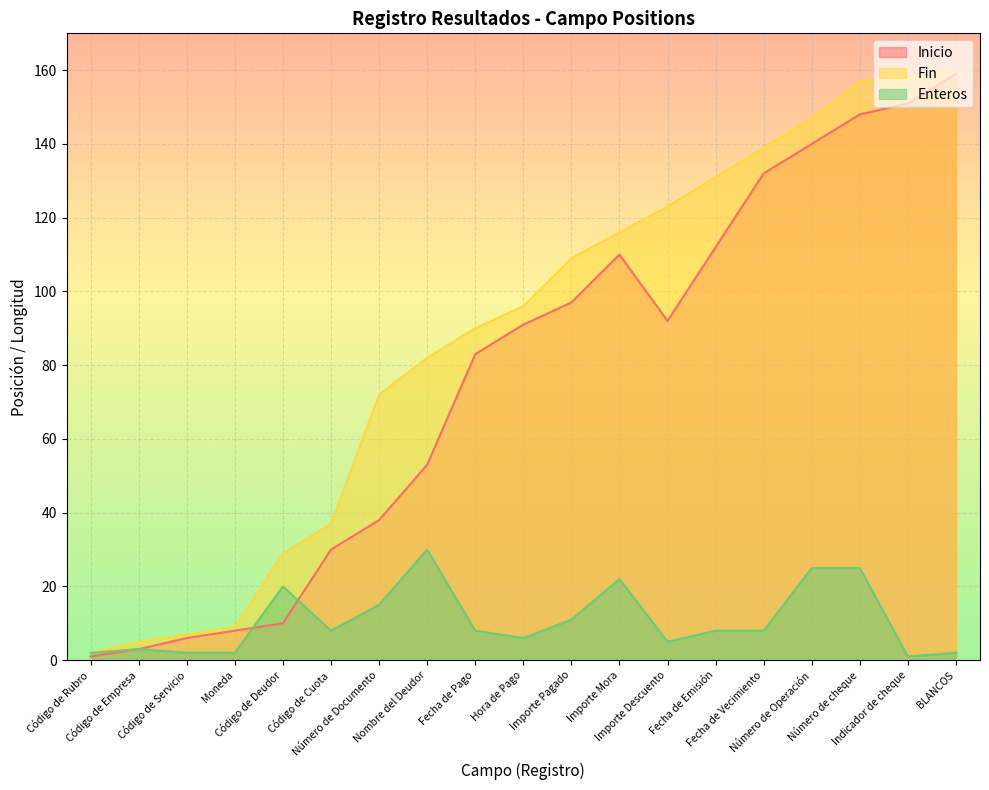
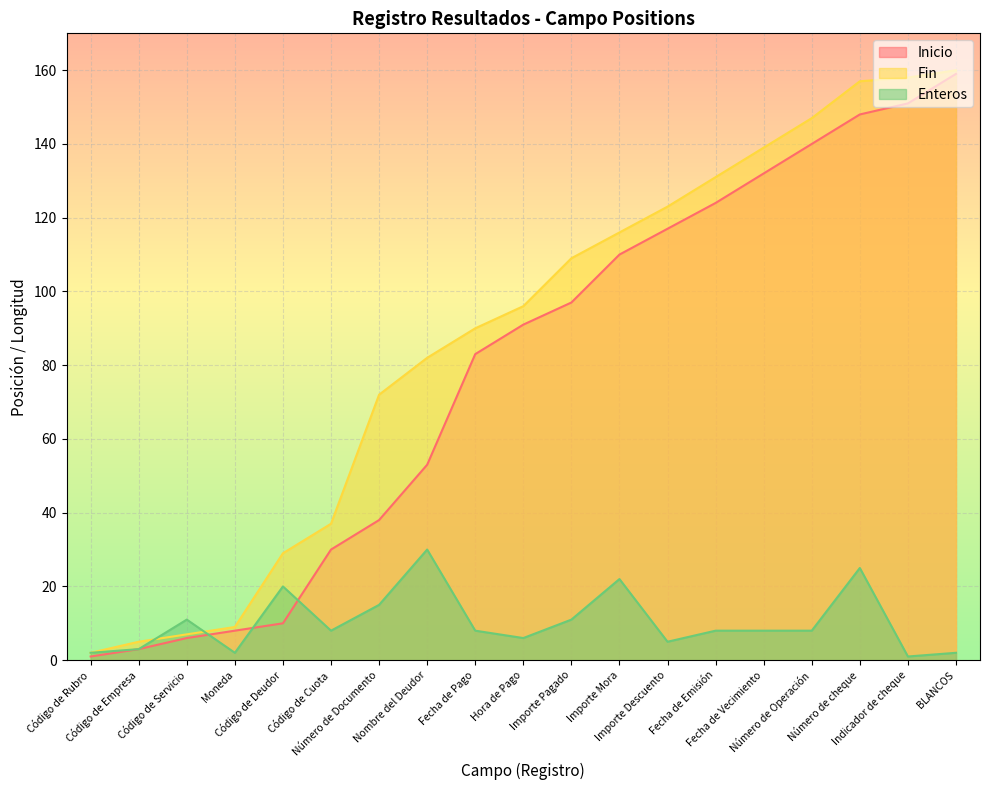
Enteros, Código de Servicio: 2 -> 11
Inicio, Importe Descuento: 92 -> 117
Inicio, Fecha de Emisión: 112 -> 124
Enteros, Número de Operación: 25 -> 8
